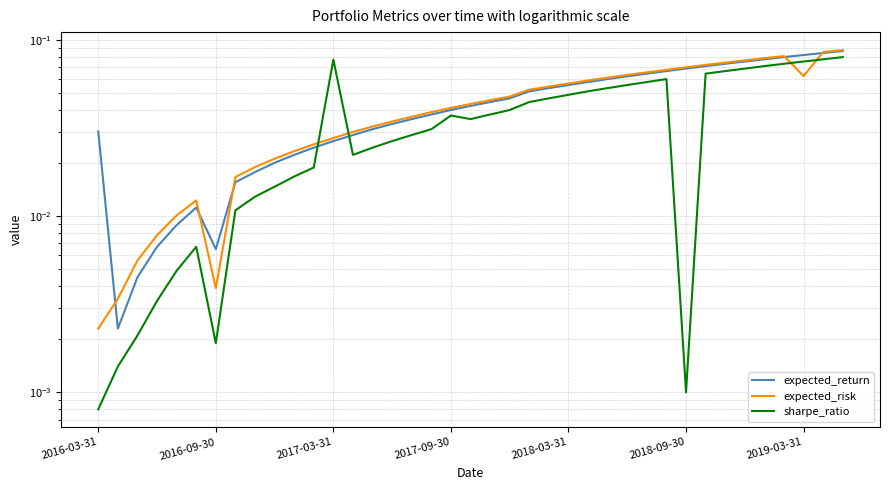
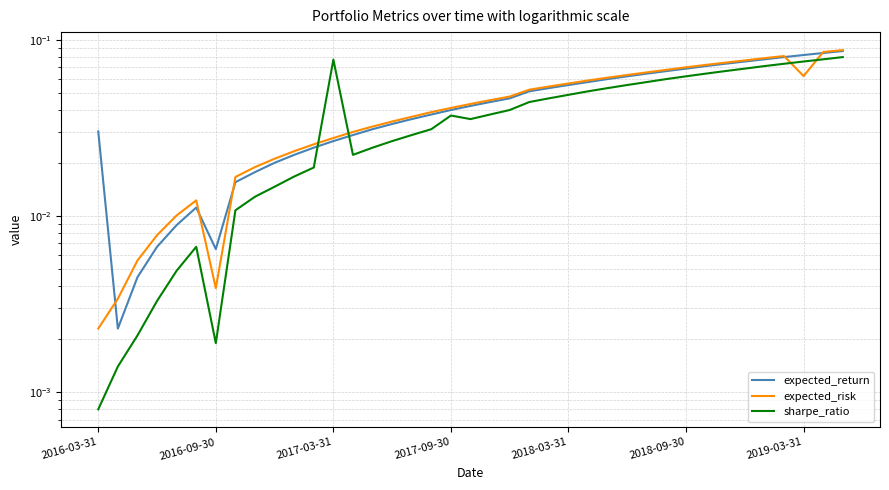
sharpe_ratio, 2018-09-30: 0.0010 -> 0.062
